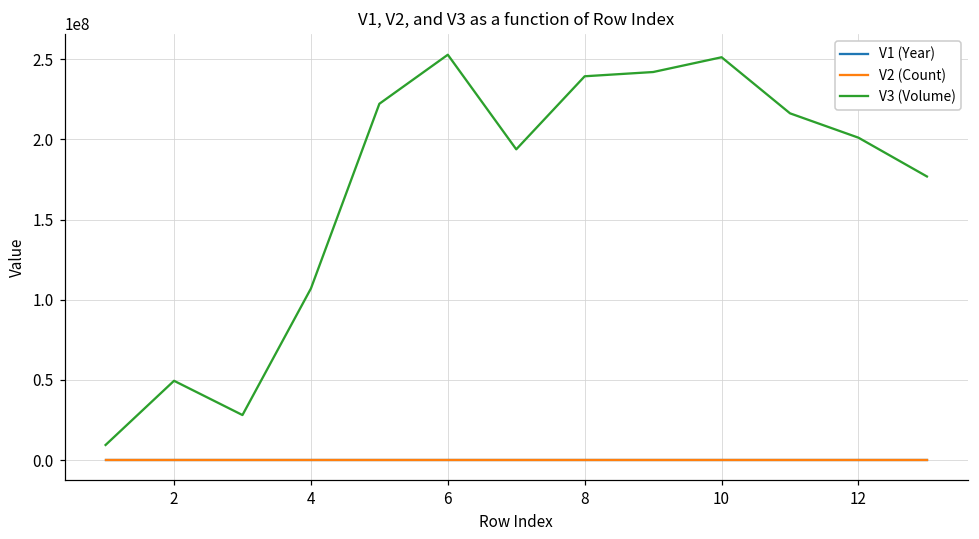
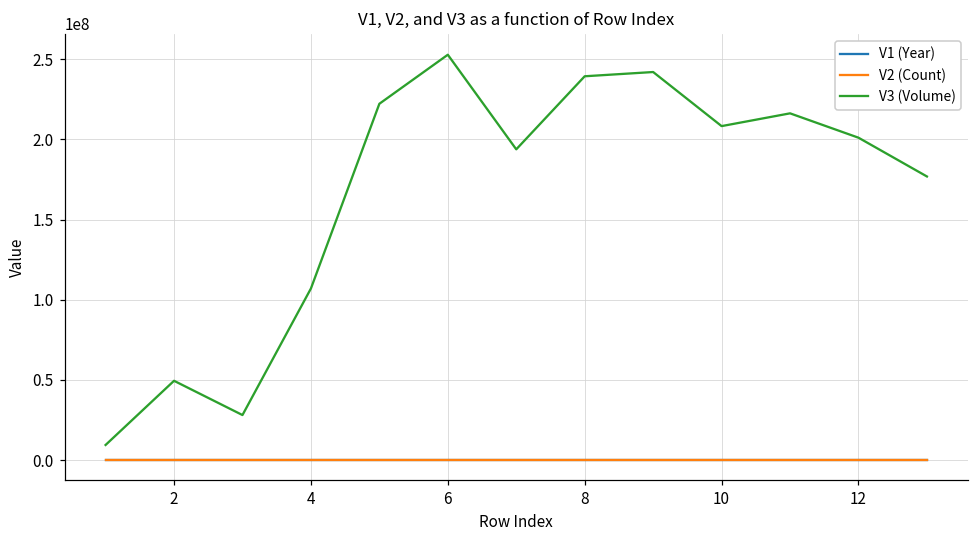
V3 (Volume), 10: 251000000 -> 208000000
